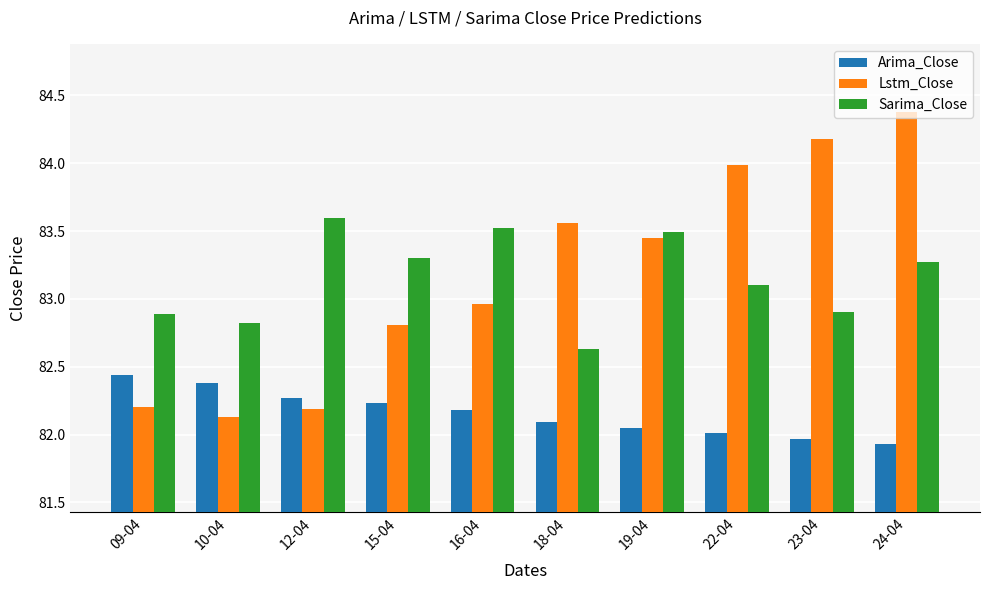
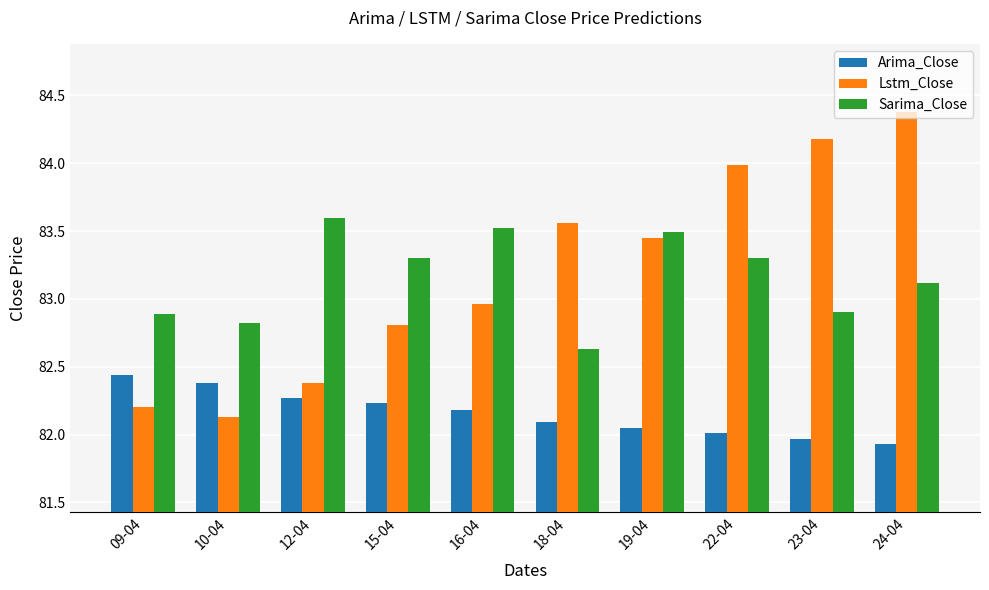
Lstm_Close, 12-04: 82.19 -> 82.38
Sarima_Close, 22-04: 83.1 -> 83.3
Sarima_Close, 24-04: 83.27 -> 83.12
